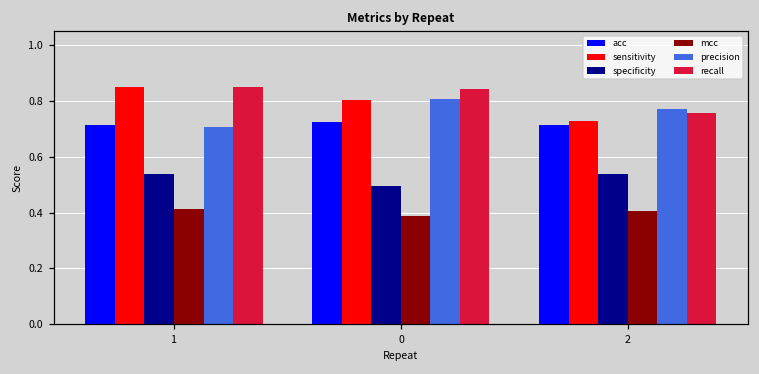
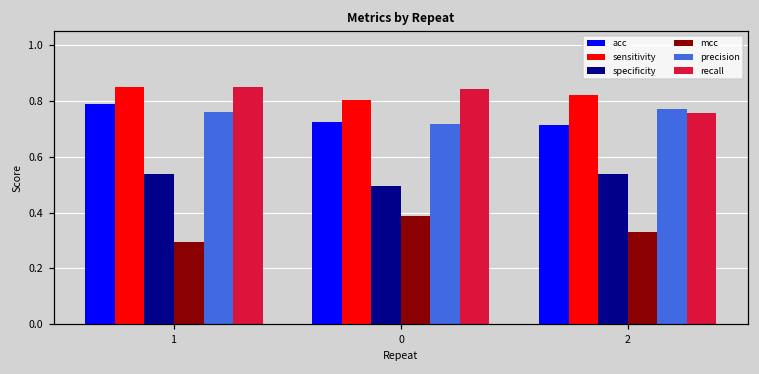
acc, 1: 0.71 -> 0.79
mcc, 1: 0.41 -> 0.29
precision, 1: 0.71 -> 0.76
precision, 0: 0.81 -> 0.72
sensitivity, 2: 0.73 -> 0.82
mcc, 2: 0.41 -> 0.33
